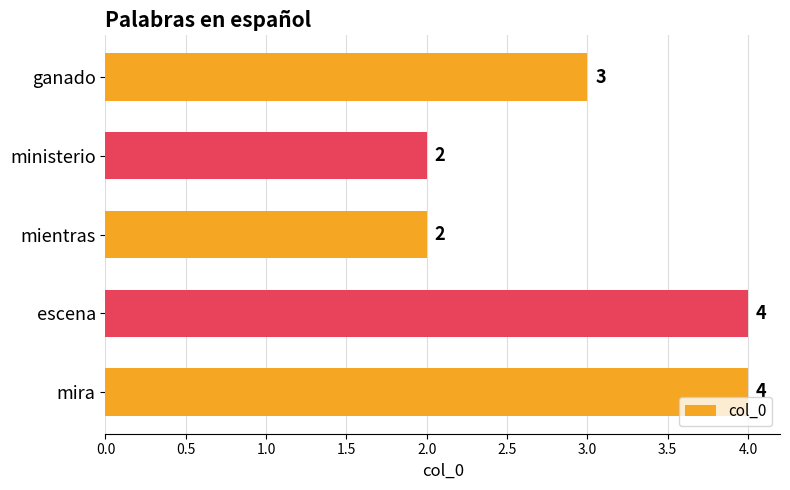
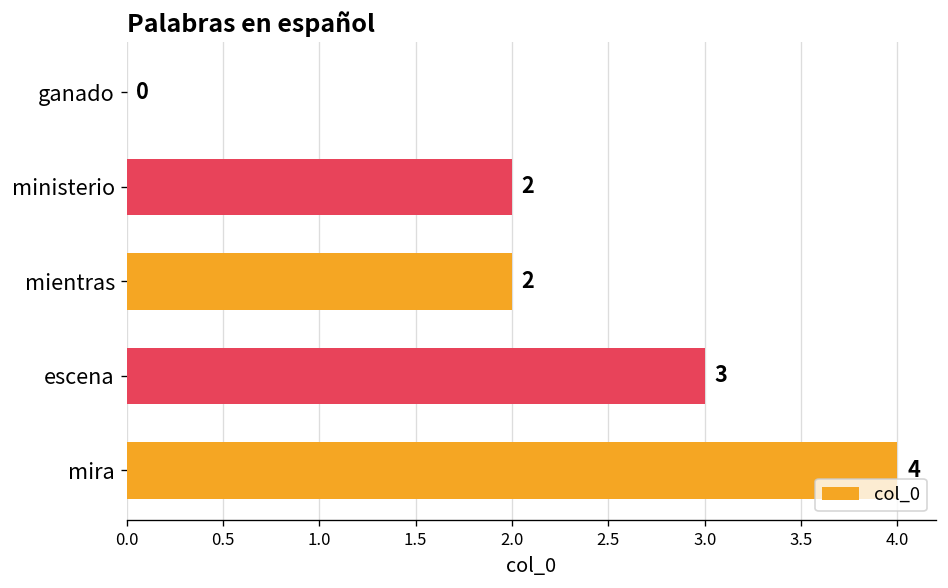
ganado: 3 -> 0
escena: 4 -> 3
